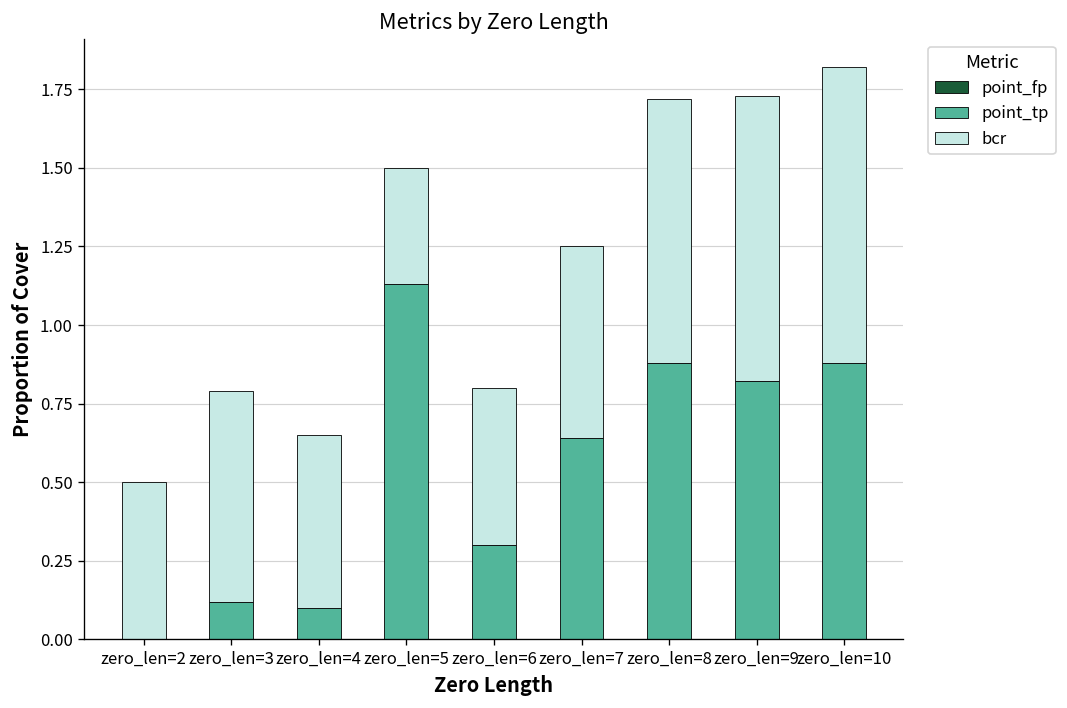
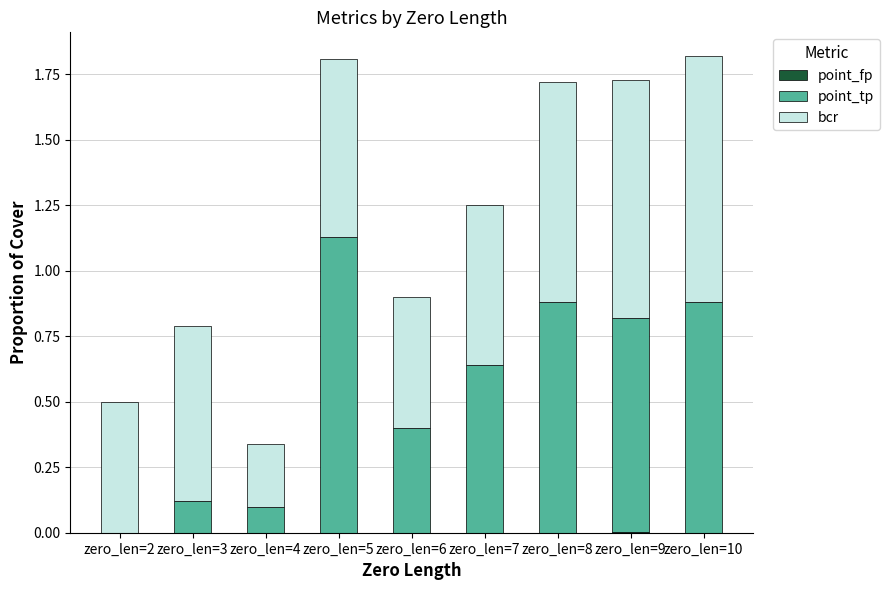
bcr, zero_len=4: 0.55 -> 0.24
bcr, zero_len=5: 0.37 -> 0.68
point_tp, zero_len=6: 0.3 -> 0.4
